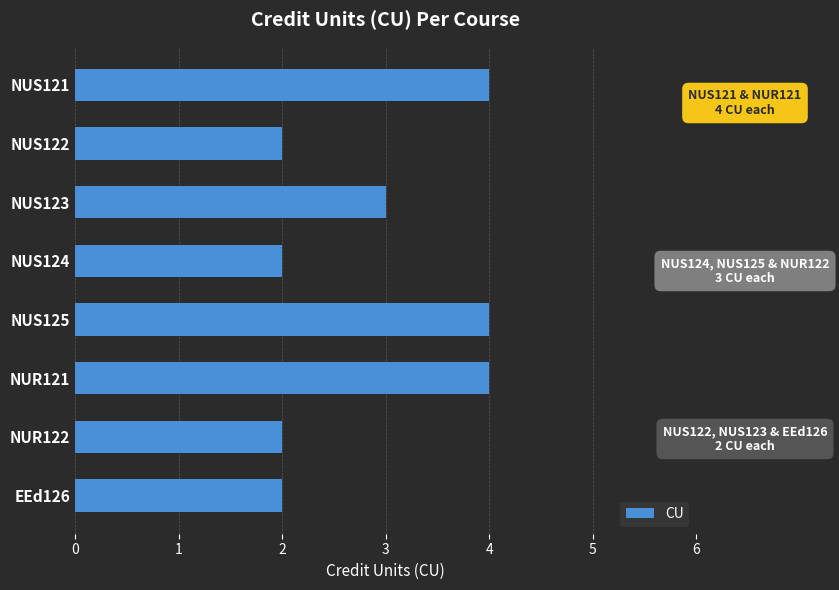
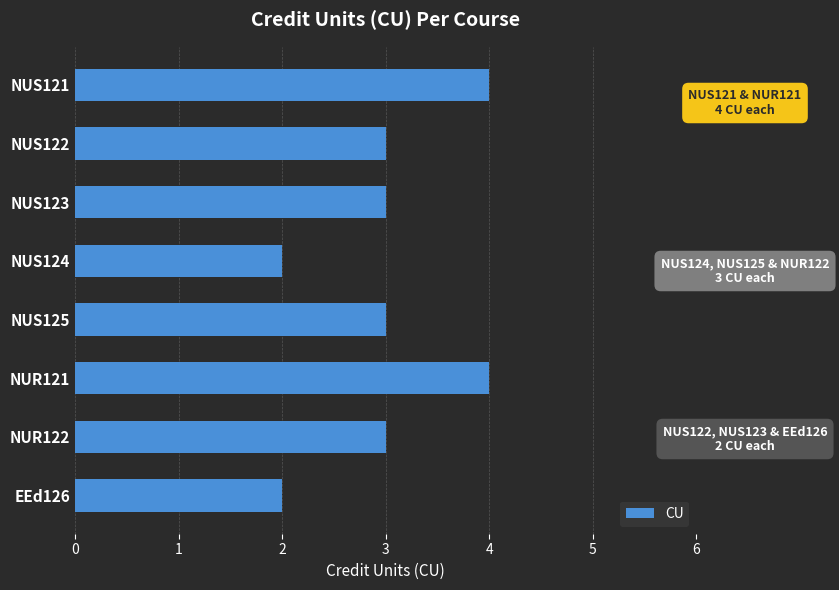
NUS122: 2 -> 3
NUS125: 4 -> 3
NUR122: 2 -> 3
